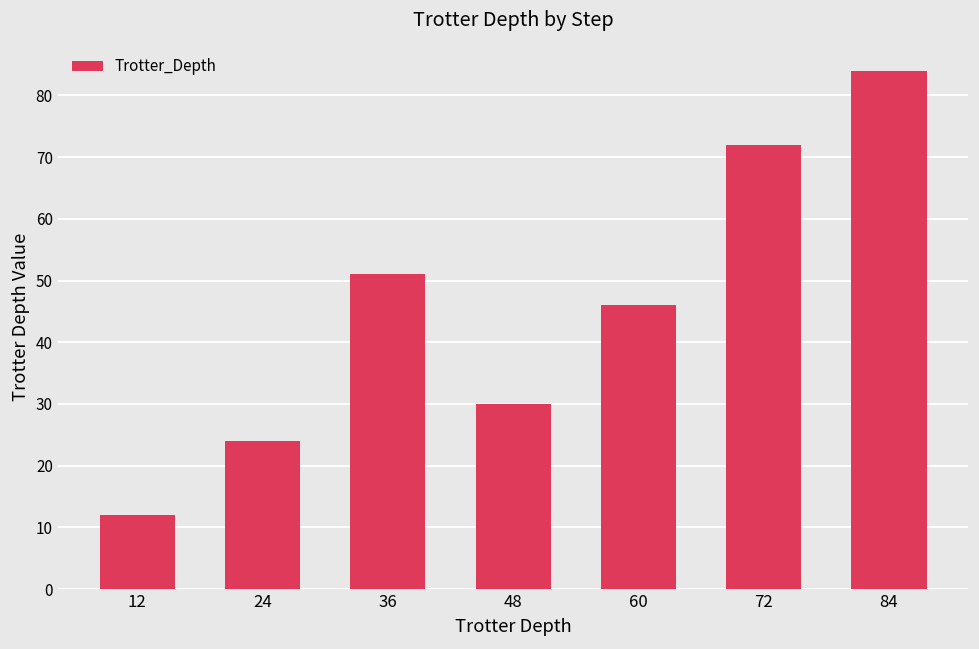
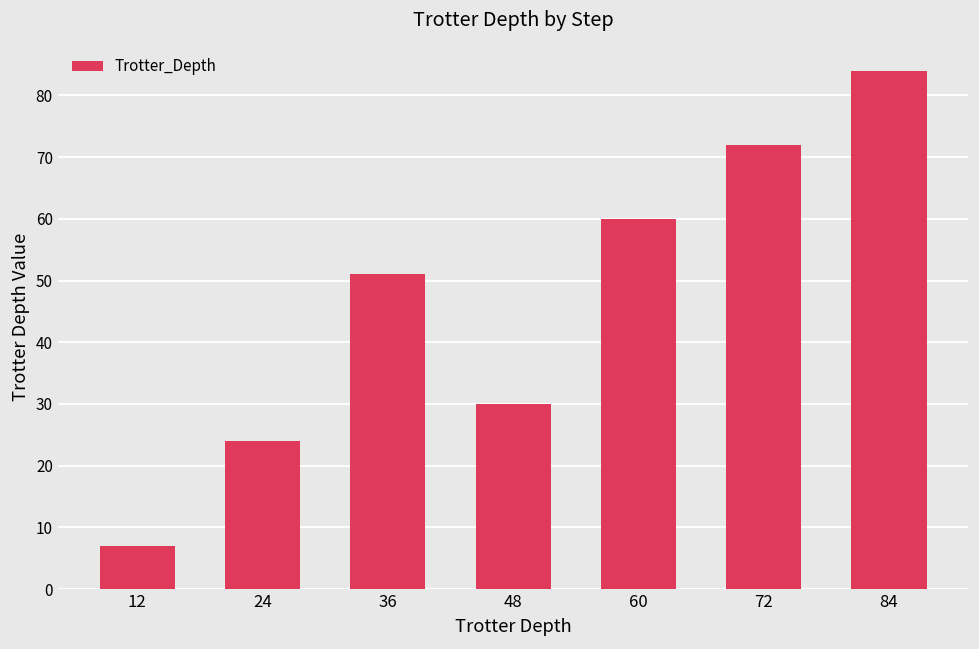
12: 12 -> 7
60: 46 -> 60
